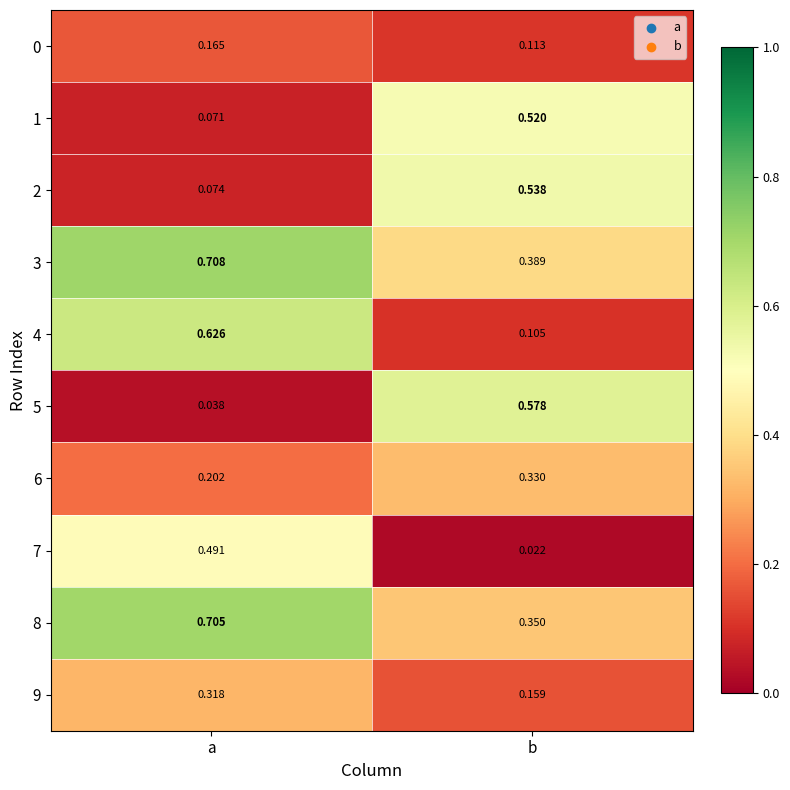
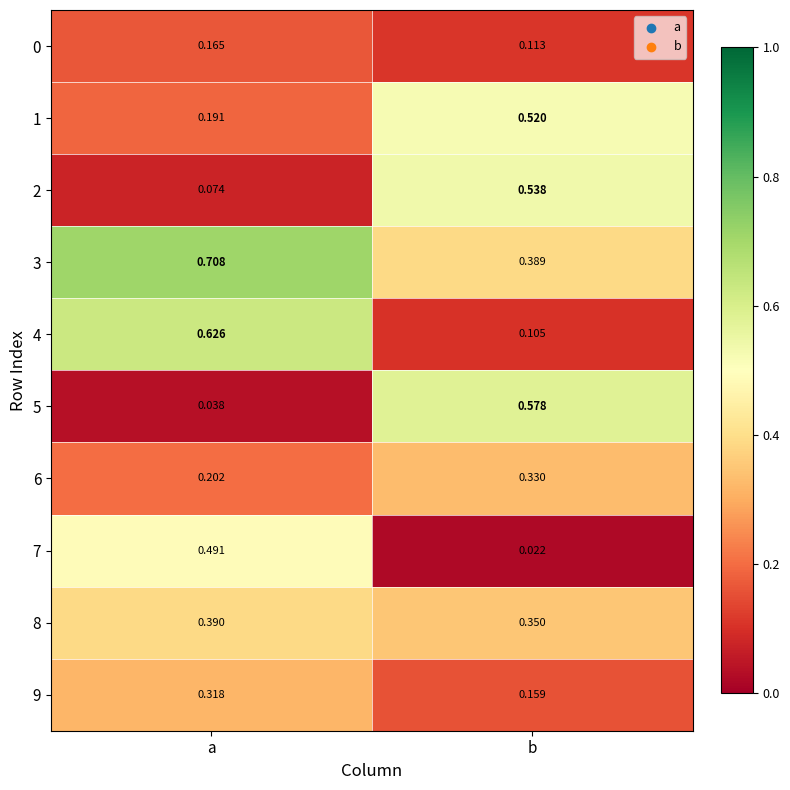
1, a: 0.071 -> 0.191
8, a: 0.705 -> 0.390
